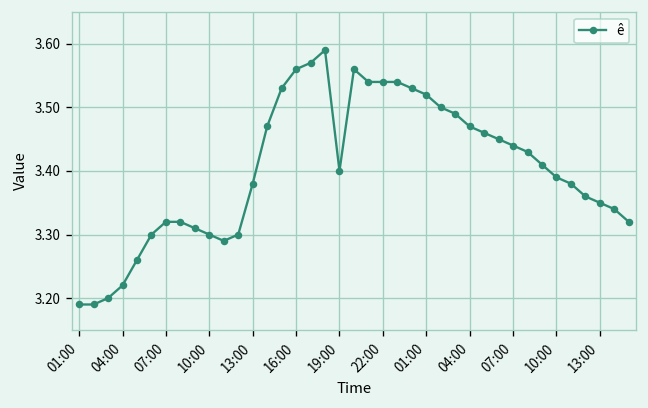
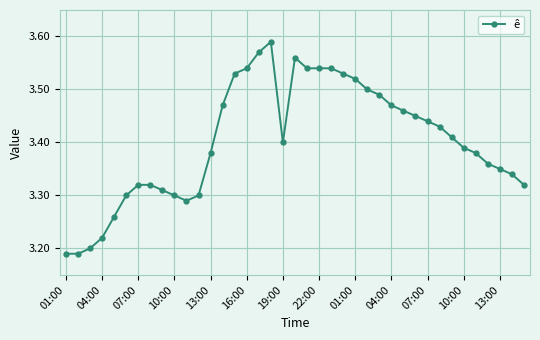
16:00: 3.56 -> 3.54
